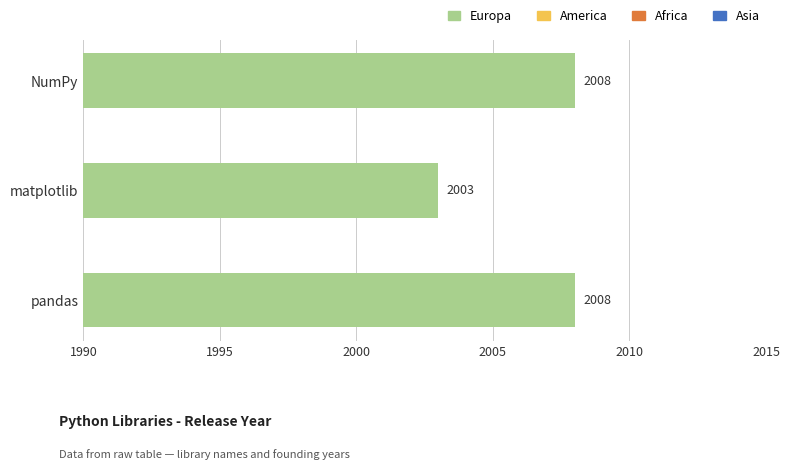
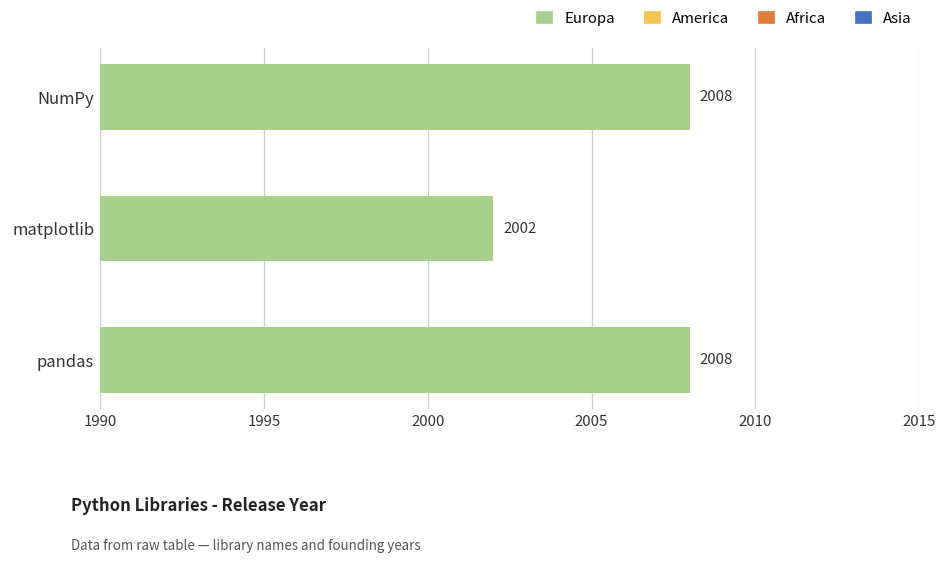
matplotlib: 2003 -> 2002
